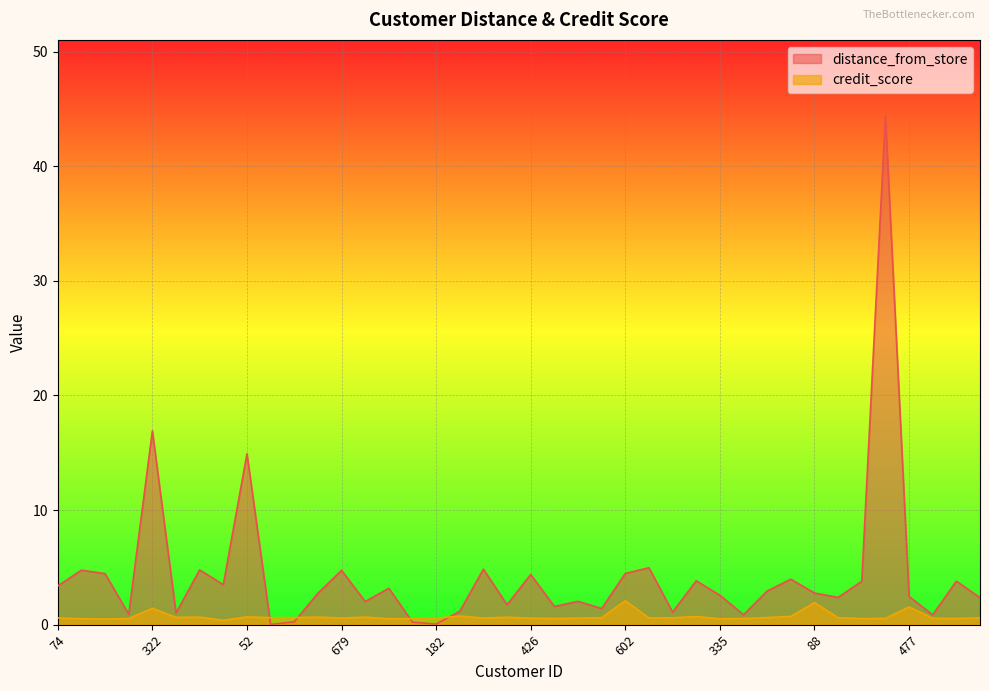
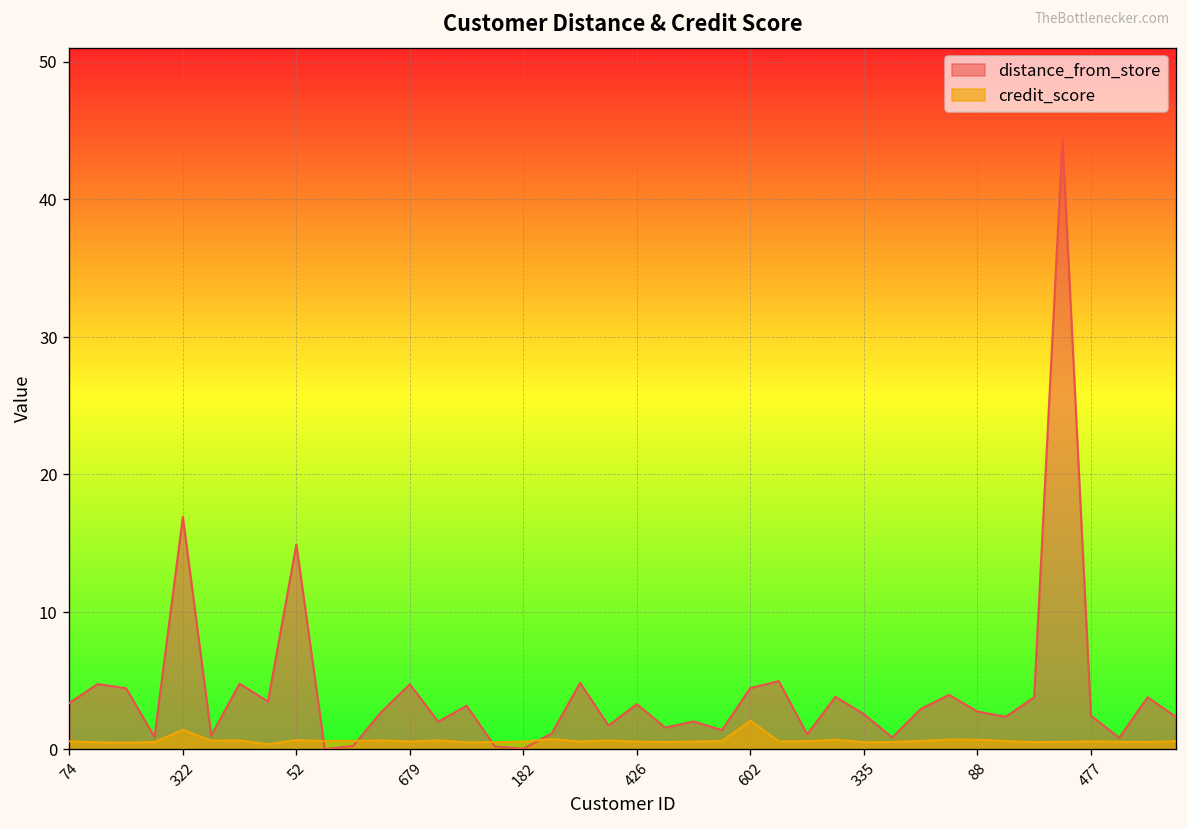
distance_from_store, 426: 4.4 -> 3.3
credit_score, 88: 1.9 -> 0.7
credit_score, 477: 1.6 -> 0.6
